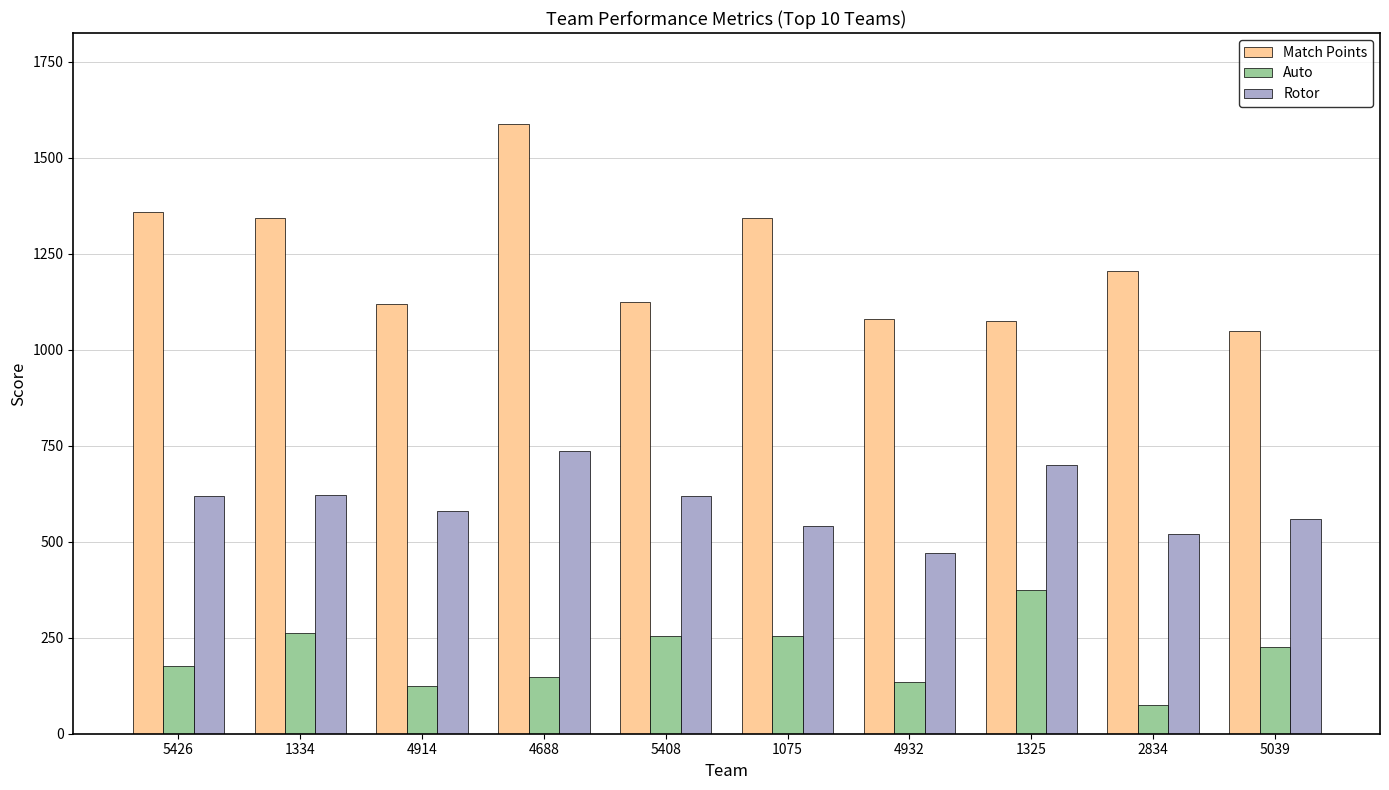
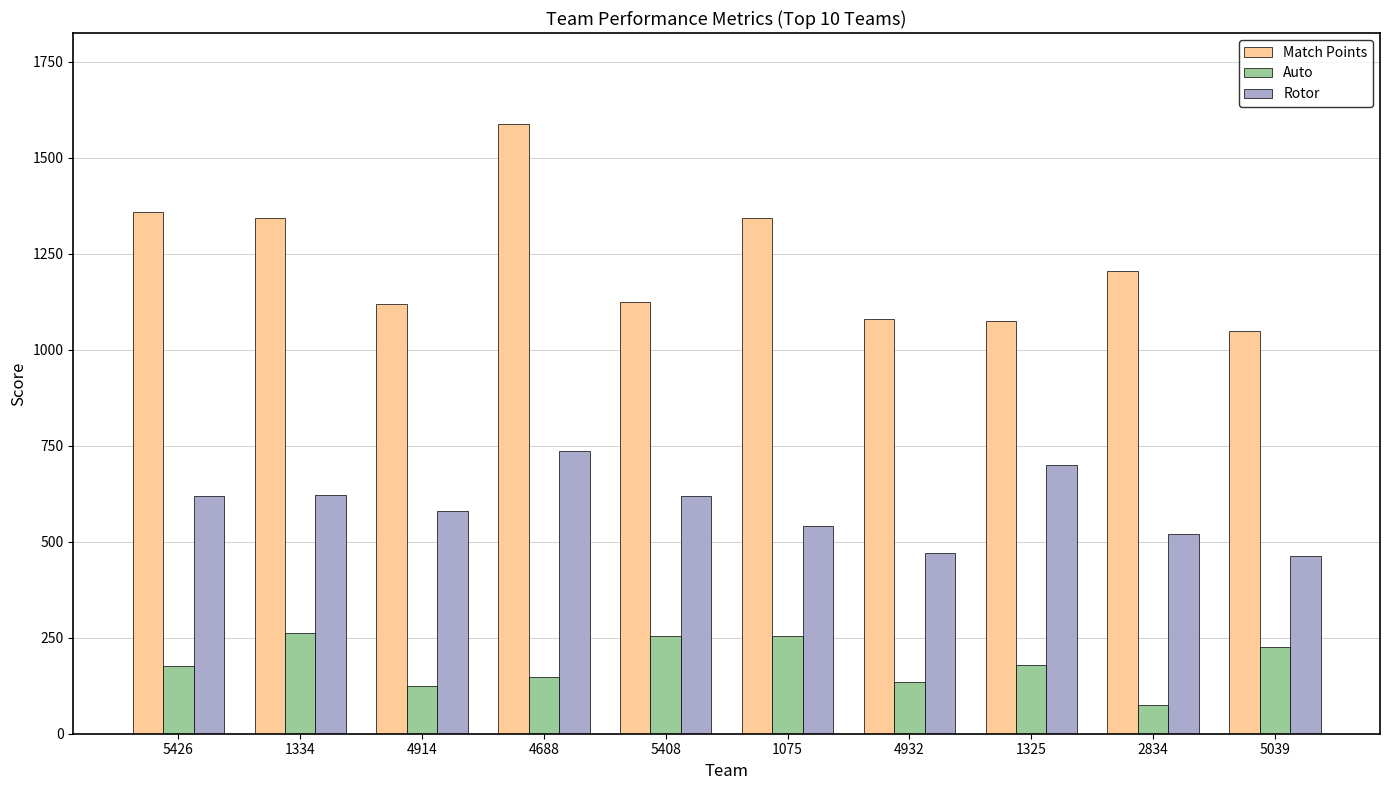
Auto, 1325: 380 -> 180
Rotor, 5039: 560 -> 460
